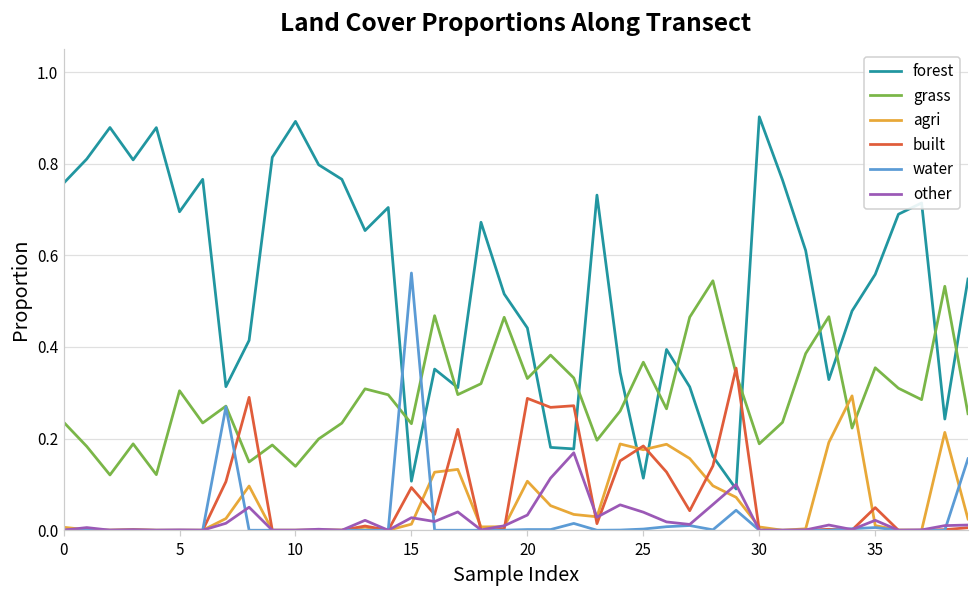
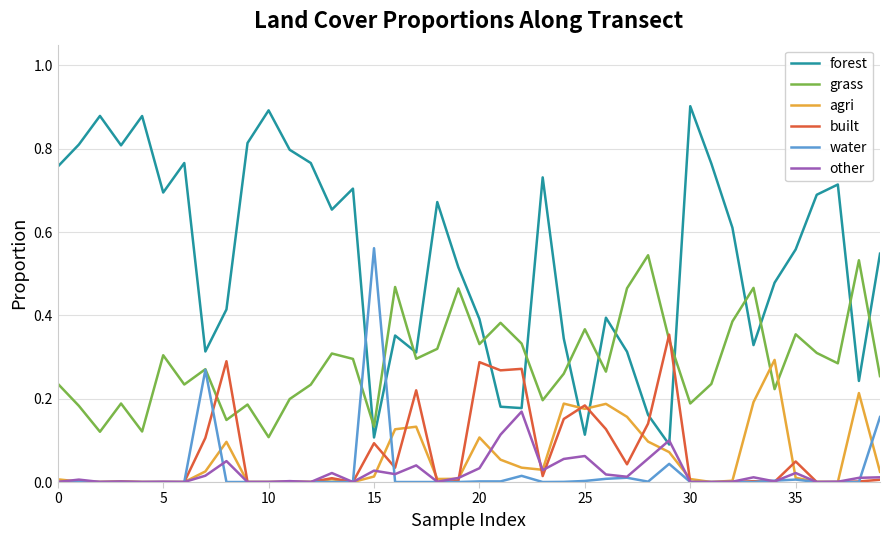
grass, 10: 0.14 -> 0.11
grass, 15: 0.23 -> 0.13
forest, 20: 0.44 -> 0.39
other, 25: 0.04 -> 0.06
